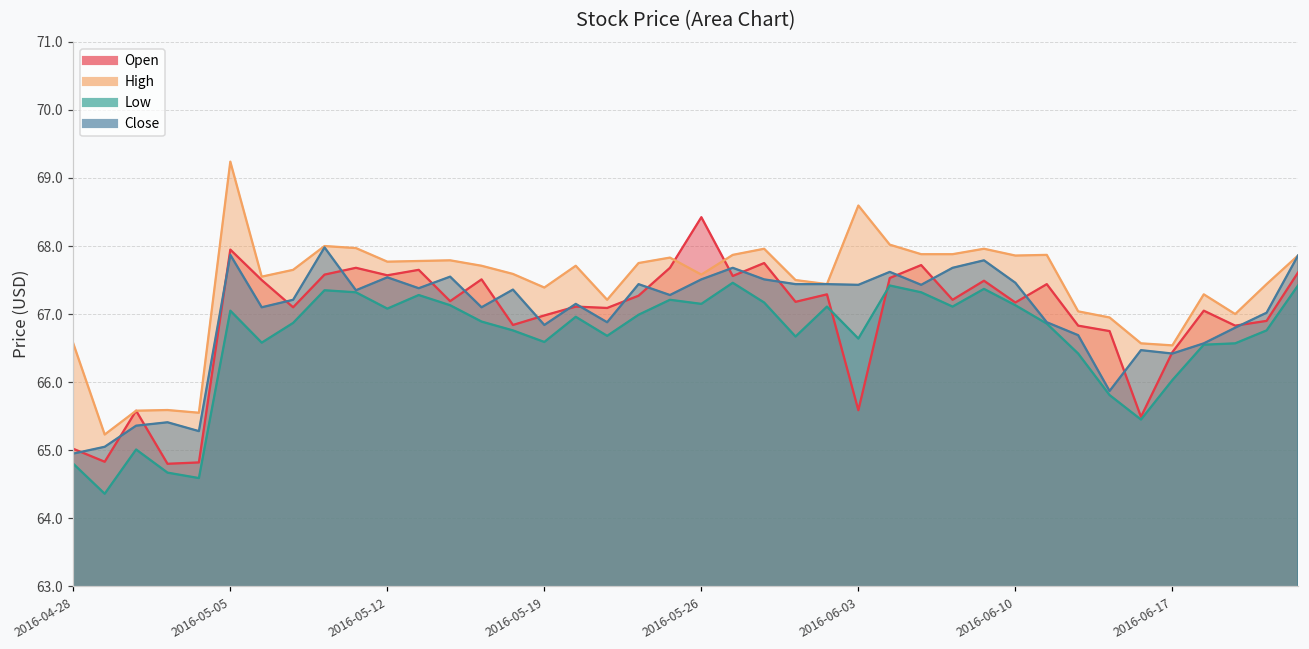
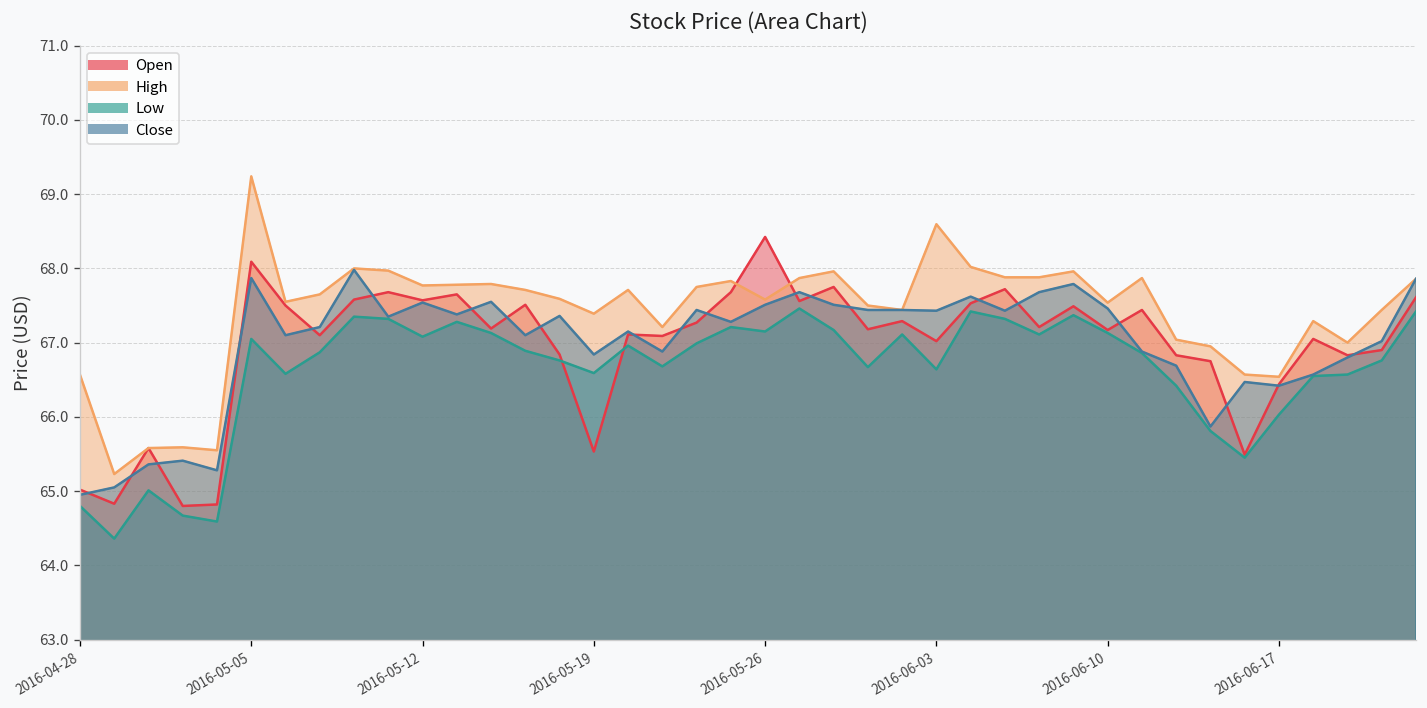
Open, 2016-05-05: 67.9 -> 68.1
Open, 2016-05-19: 67.0 -> 65.5
Open, 2016-06-03: 65.6 -> 67.0
High, 2016-06-10: 67.9 -> 67.5
